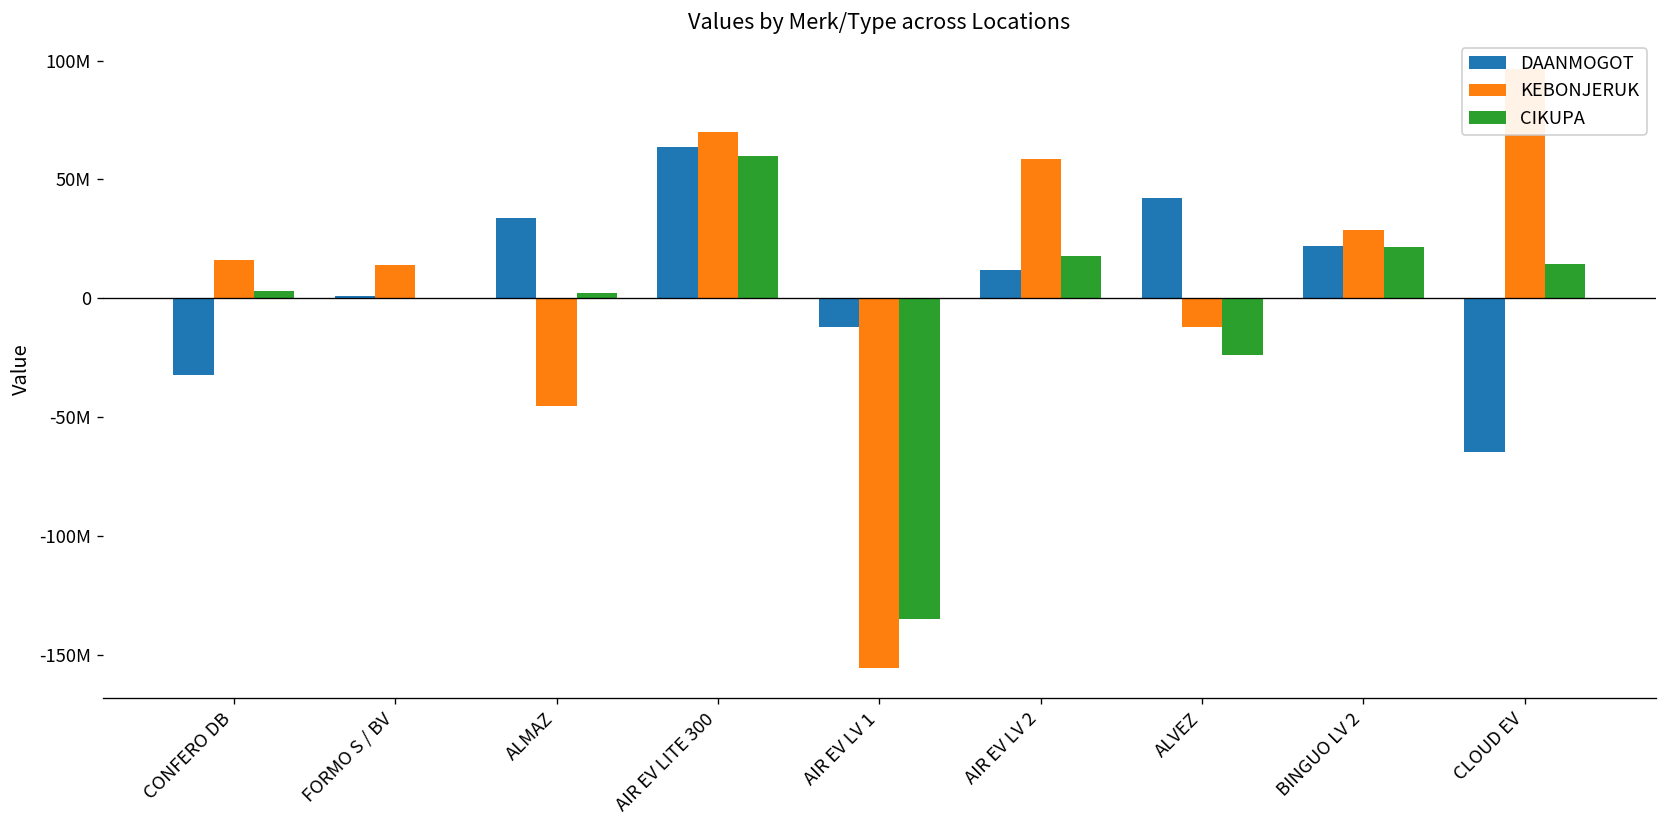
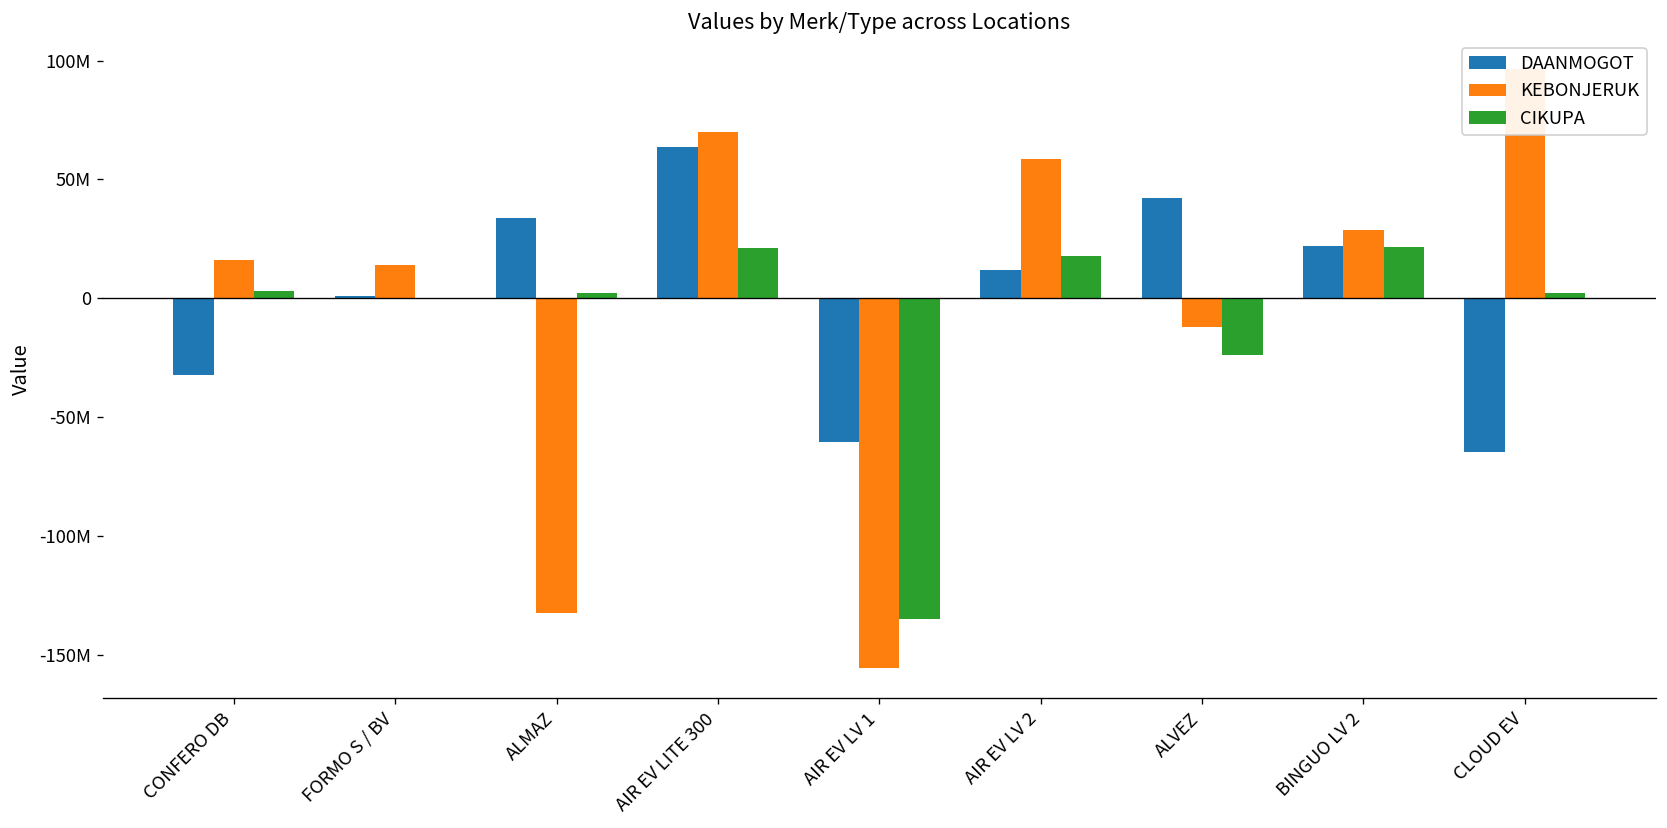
KEBONJERUK, ALMAZ: -45000000 -> -132000000
CIKUPA, AIR EV LITE 300: 60000000 -> 21000000
DAANMOGOT, AIR EV LV 1: -12000000 -> -60000000
CIKUPA, CLOUD EV: 14000000 -> 2000000
